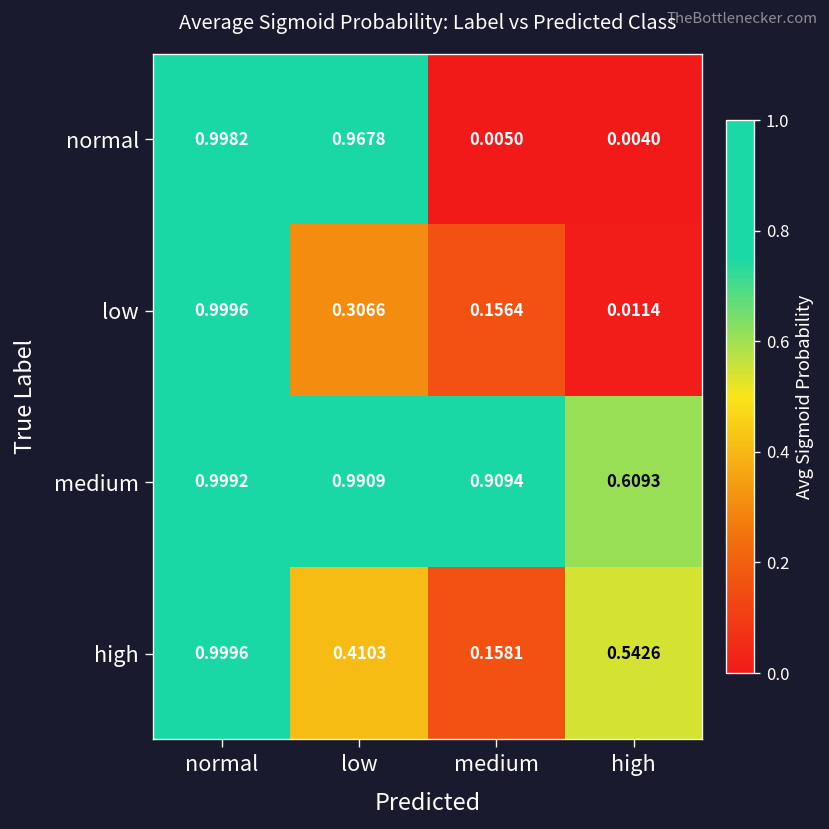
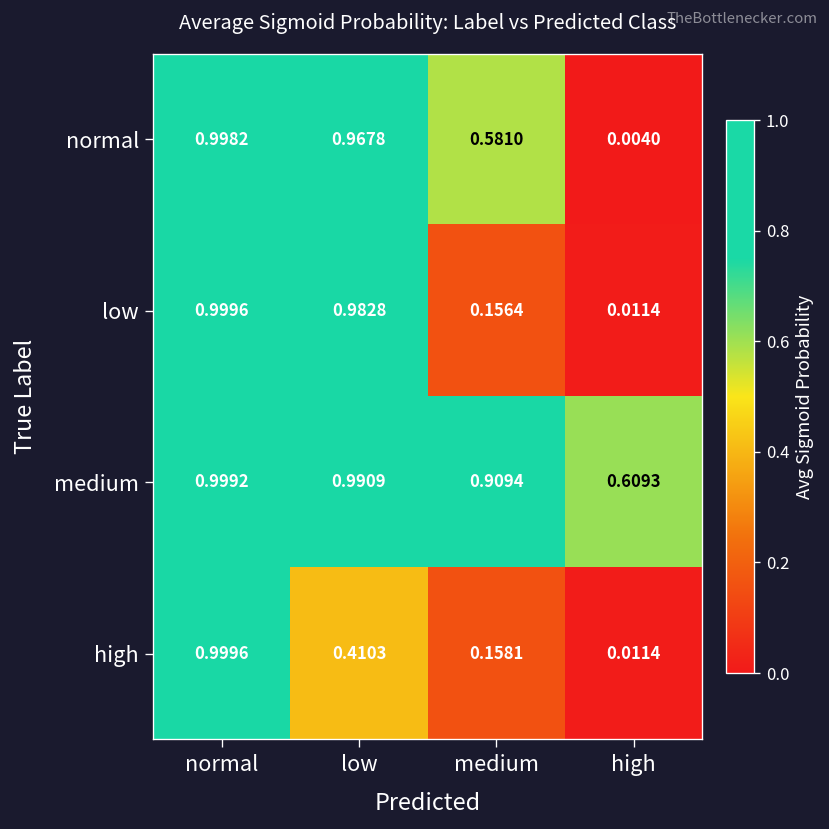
normal, medium: 0.0050 -> 0.5810
low, low: 0.3066 -> 0.9828
high, high: 0.5426 -> 0.0114
